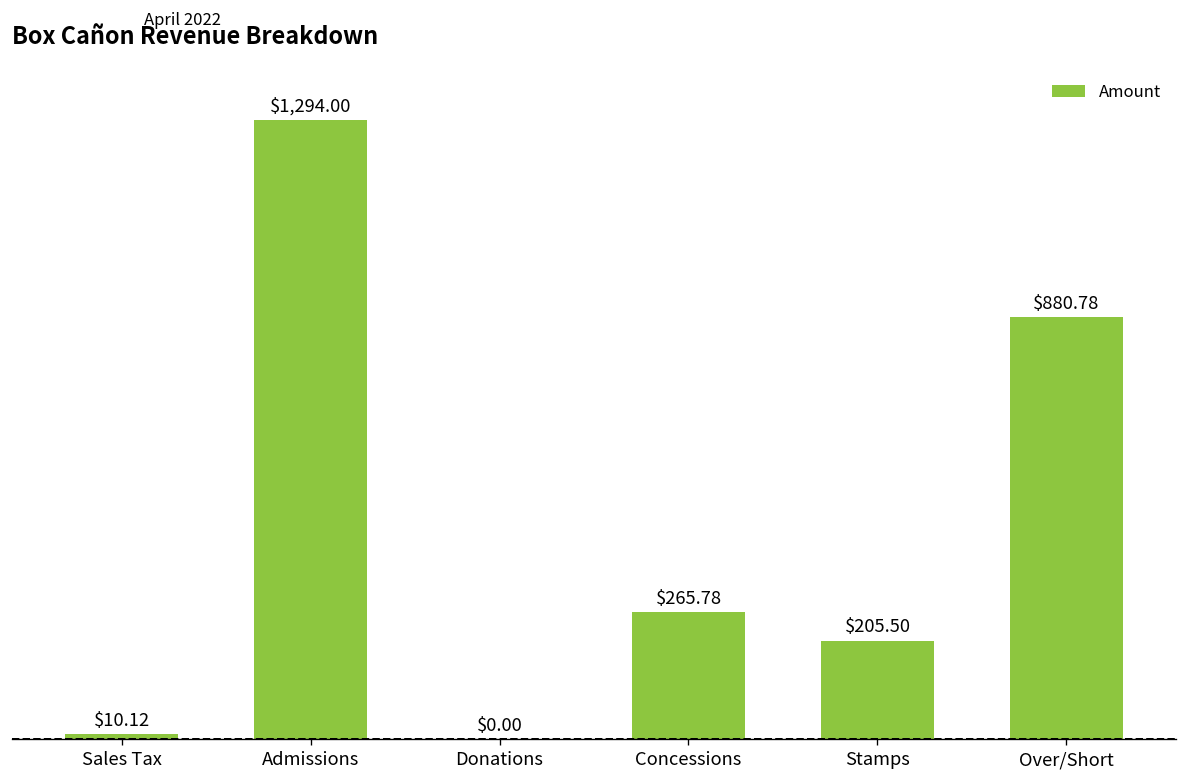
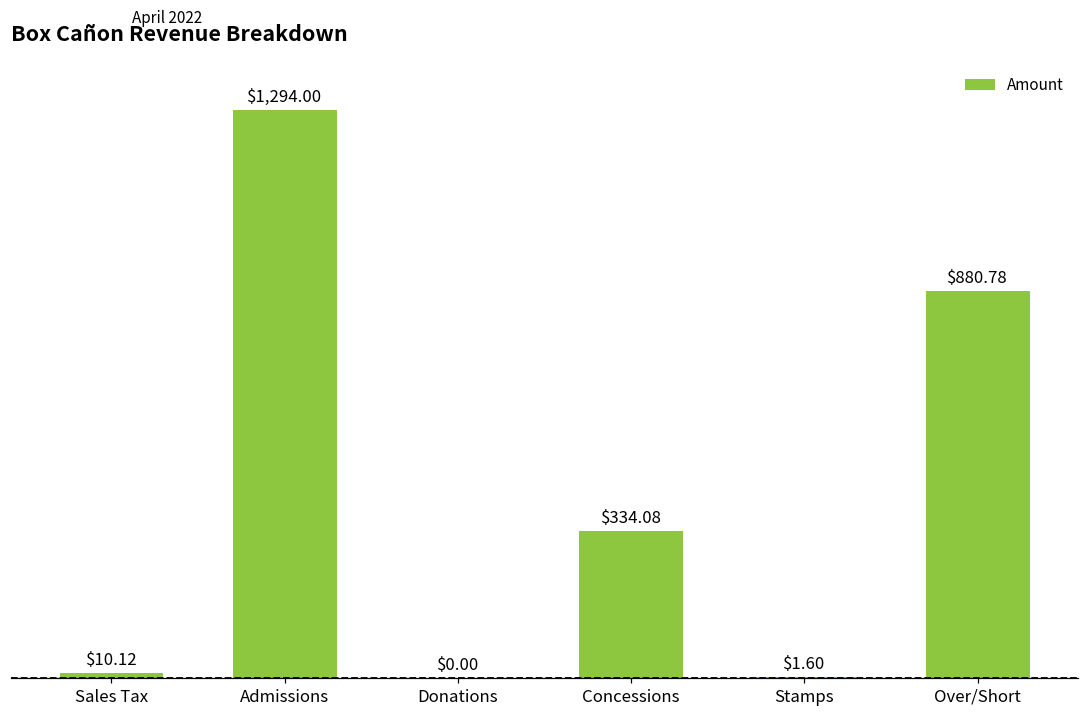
Concessions: $265.78 -> $334.08
Stamps: $205.50 -> $1.60
